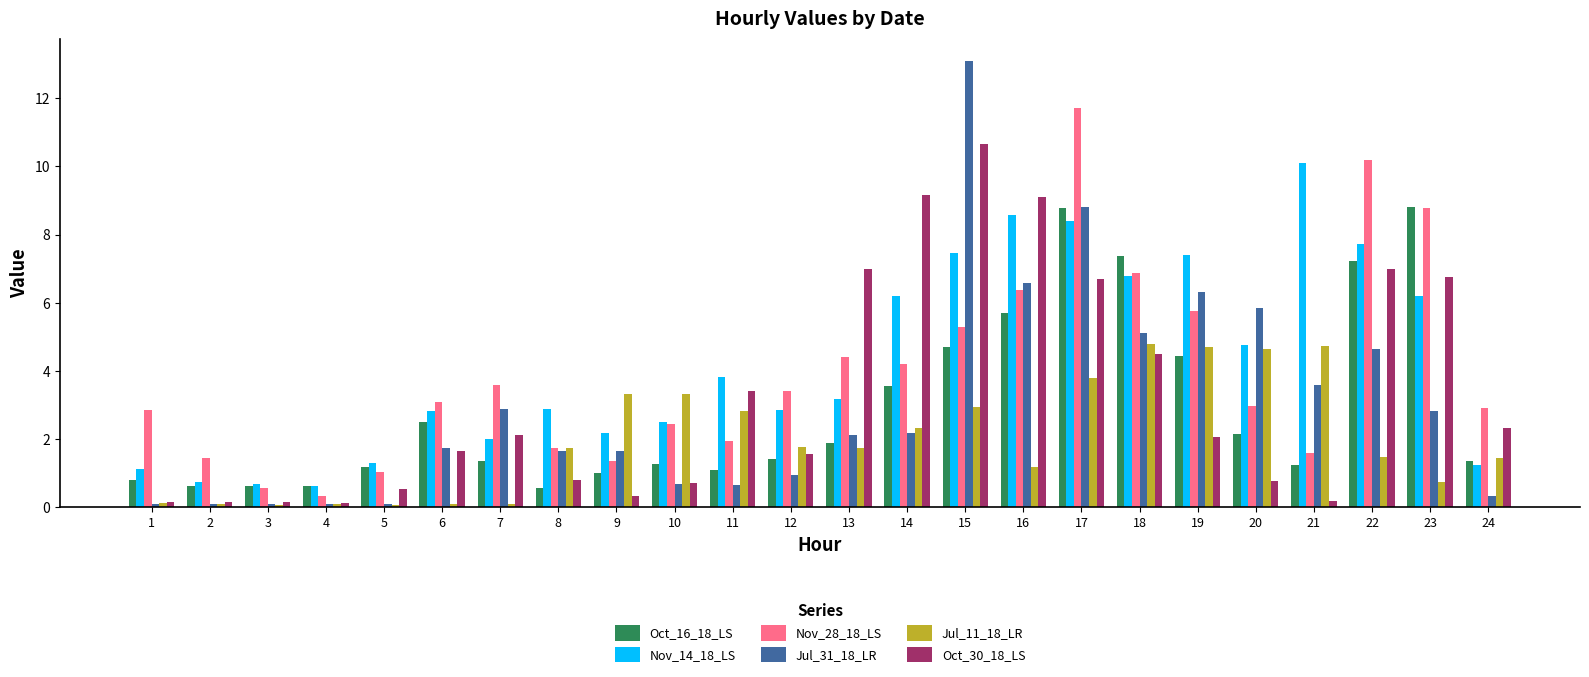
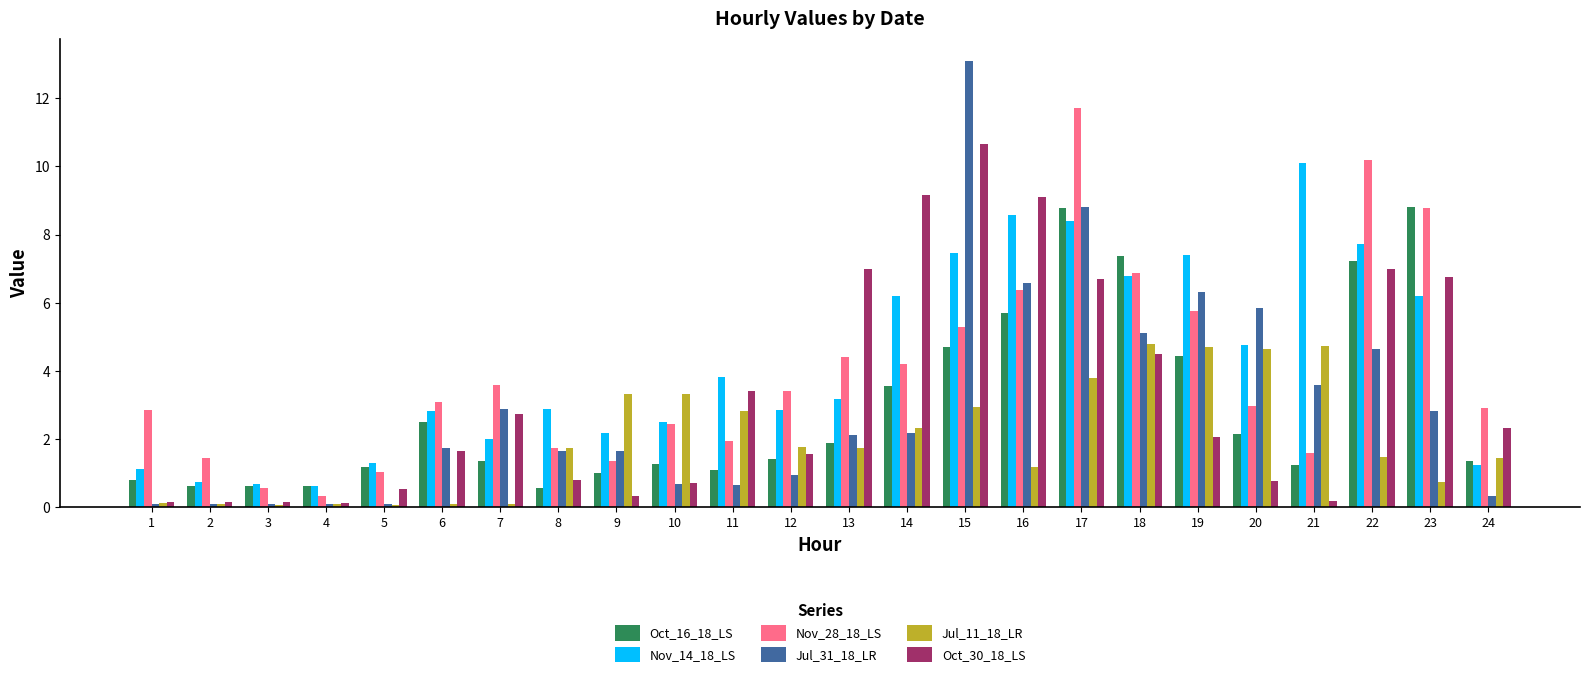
Oct_30_18_LS, 7: 2.1 -> 2.7
